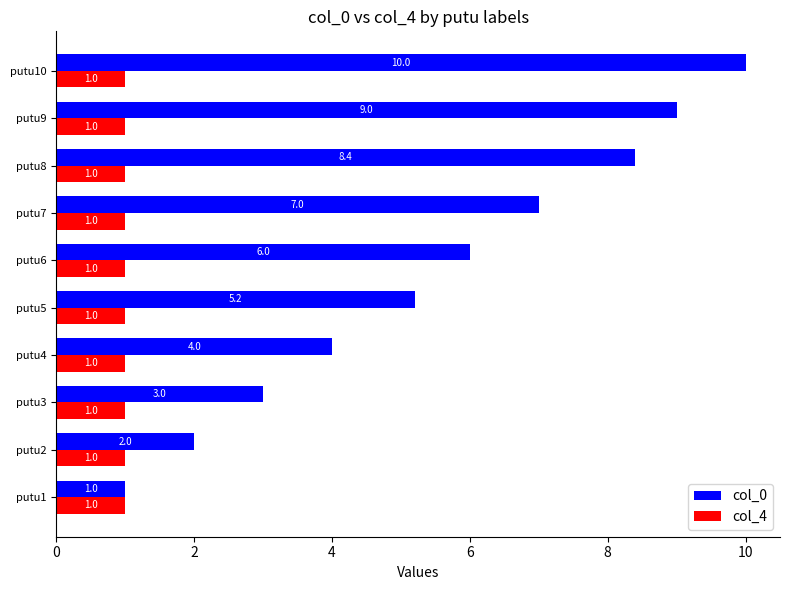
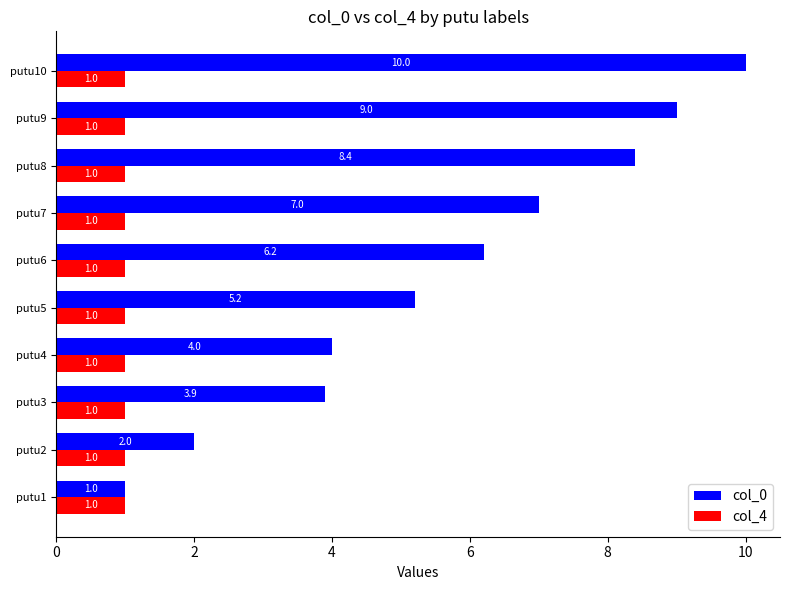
col_0, putu6: 6.0 -> 6.2
col_0, putu3: 3.0 -> 3.9
